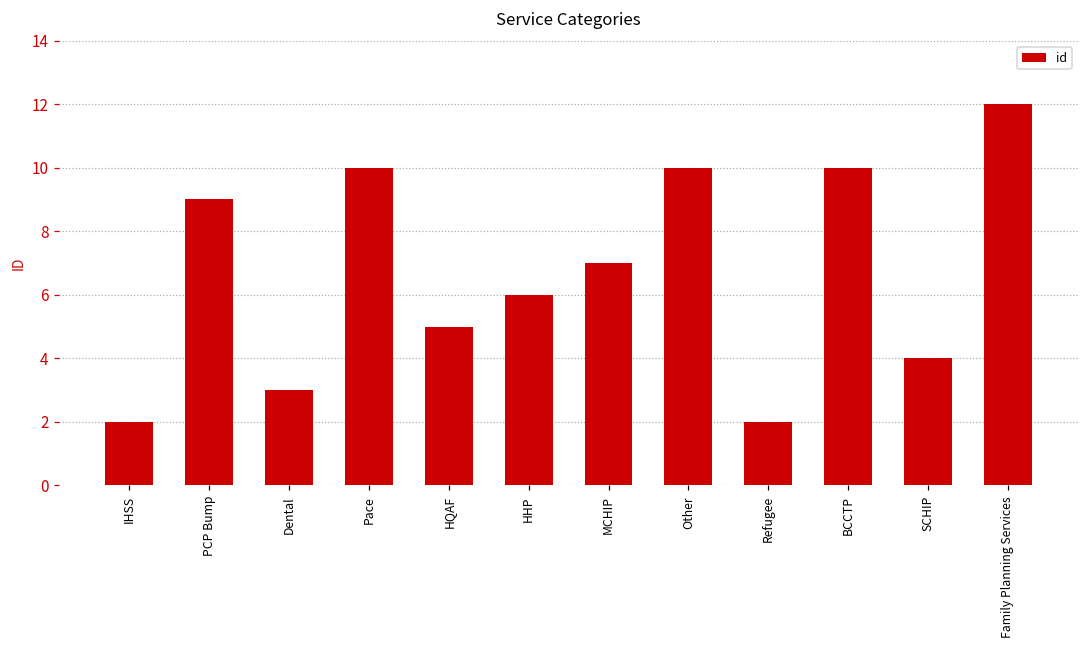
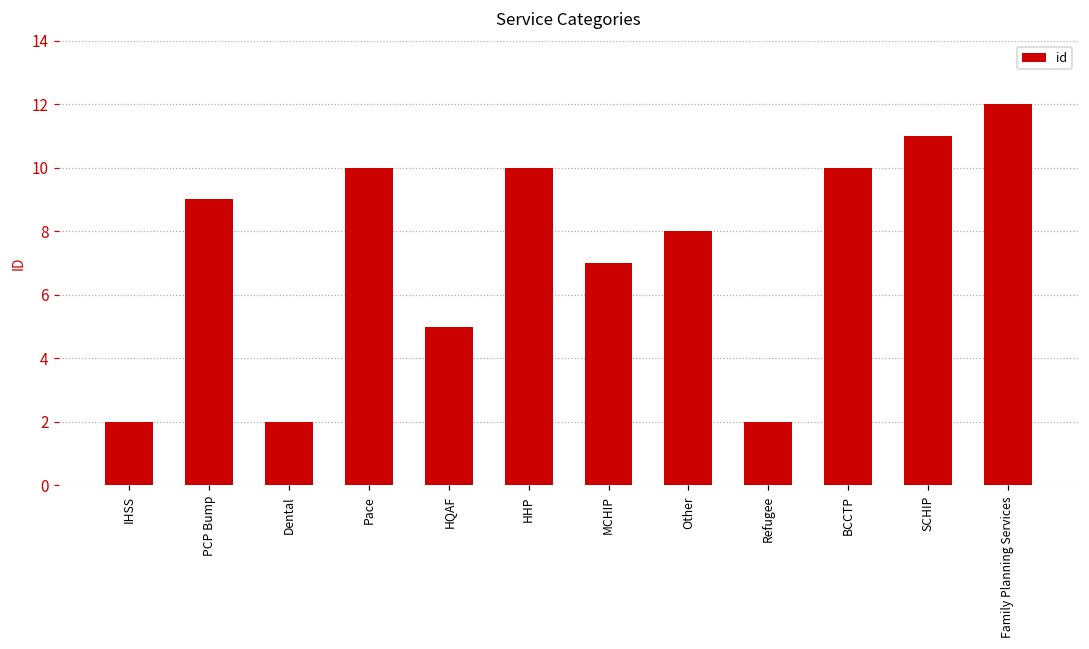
Dental: 3 -> 2
HHP: 6 -> 10
Other: 10 -> 8
SCHIP: 4 -> 11
